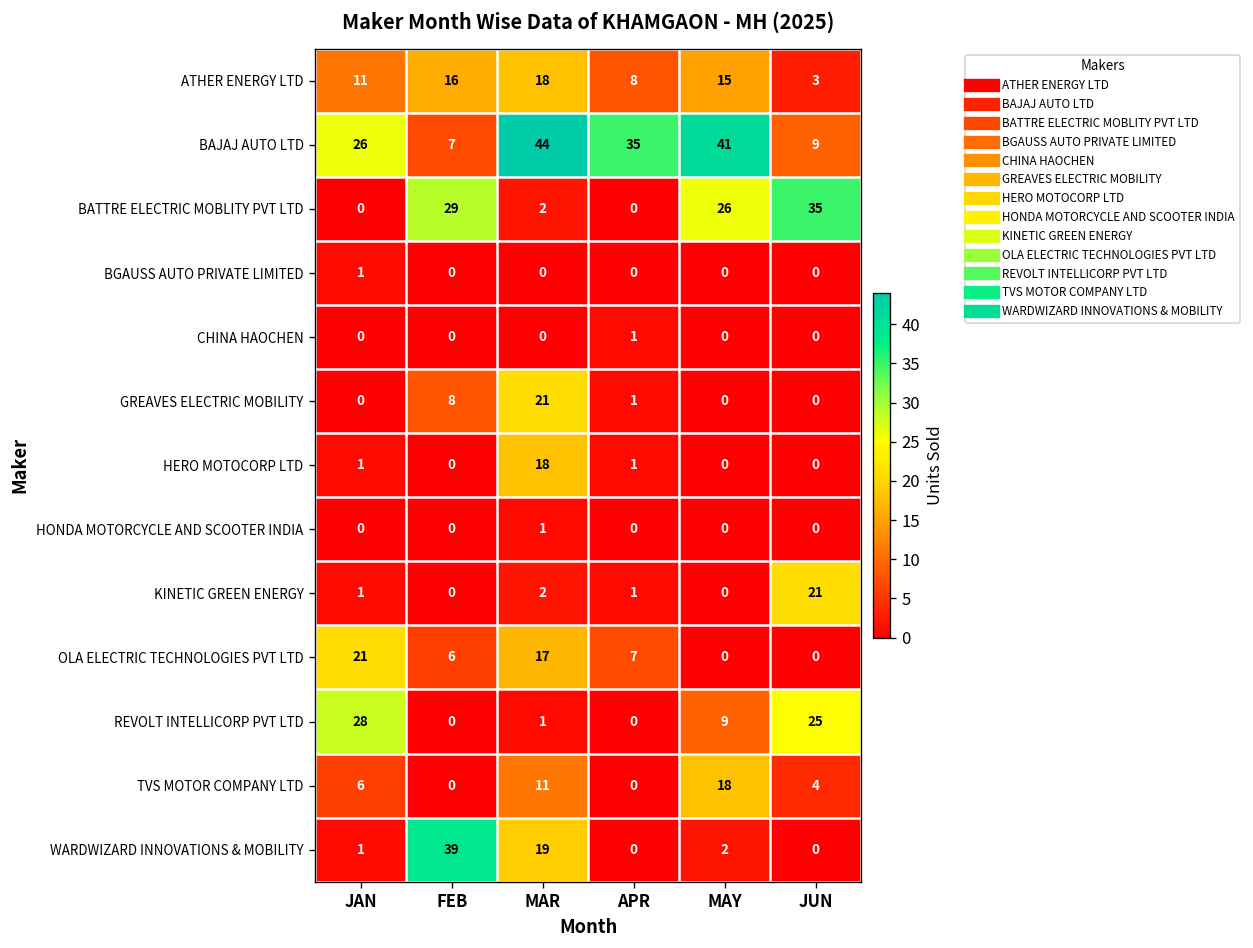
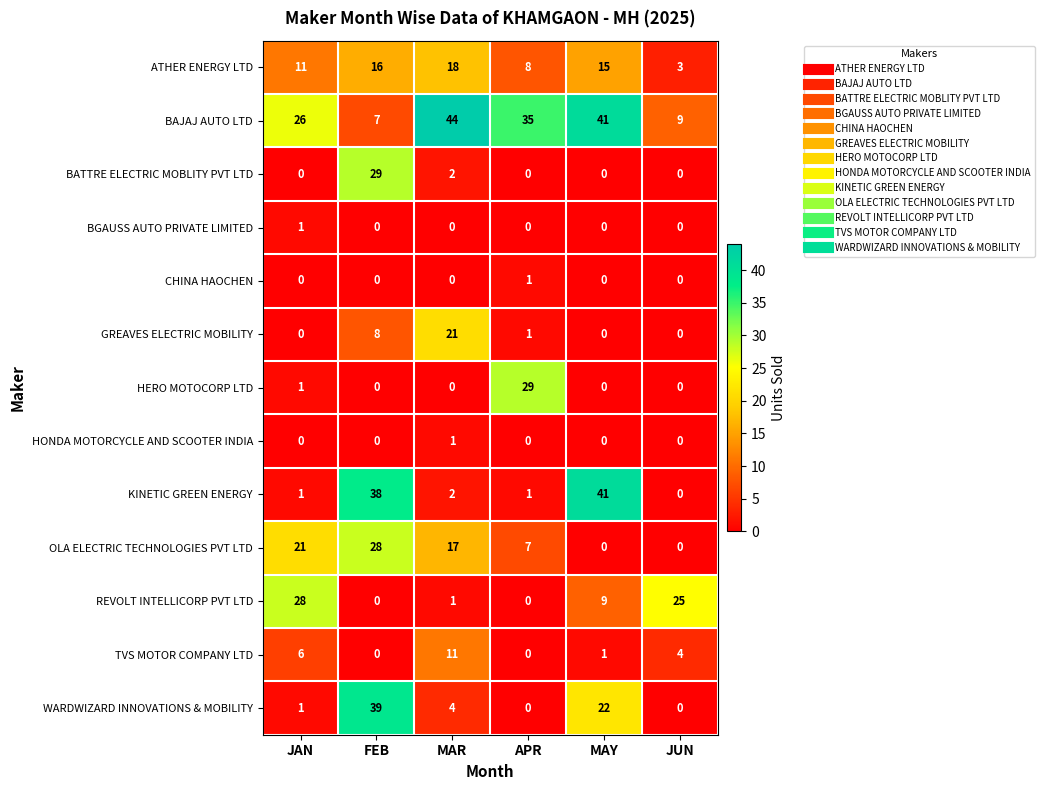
BATTRE ELECTRIC MOBLITY PVT LTD, MAY: 26 -> 0
BATTRE ELECTRIC MOBLITY PVT LTD, JUN: 35 -> 0
HERO MOTOCORP LTD, MAR: 18 -> 0
HERO MOTOCORP LTD, APR: 1 -> 29
KINETIC GREEN ENERGY, FEB: 0 -> 38
KINETIC GREEN ENERGY, MAY: 0 -> 41
KINETIC GREEN ENERGY, JUN: 21 -> 0
OLA ELECTRIC TECHNOLOGIES PVT LTD, FEB: 6 -> 28
TVS MOTOR COMPANY LTD, MAY: 18 -> 1
WARDWIZARD INNOVATIONS & MOBILITY, MAR: 19 -> 4
WARDWIZARD INNOVATIONS & MOBILITY, MAY: 2 -> 22
